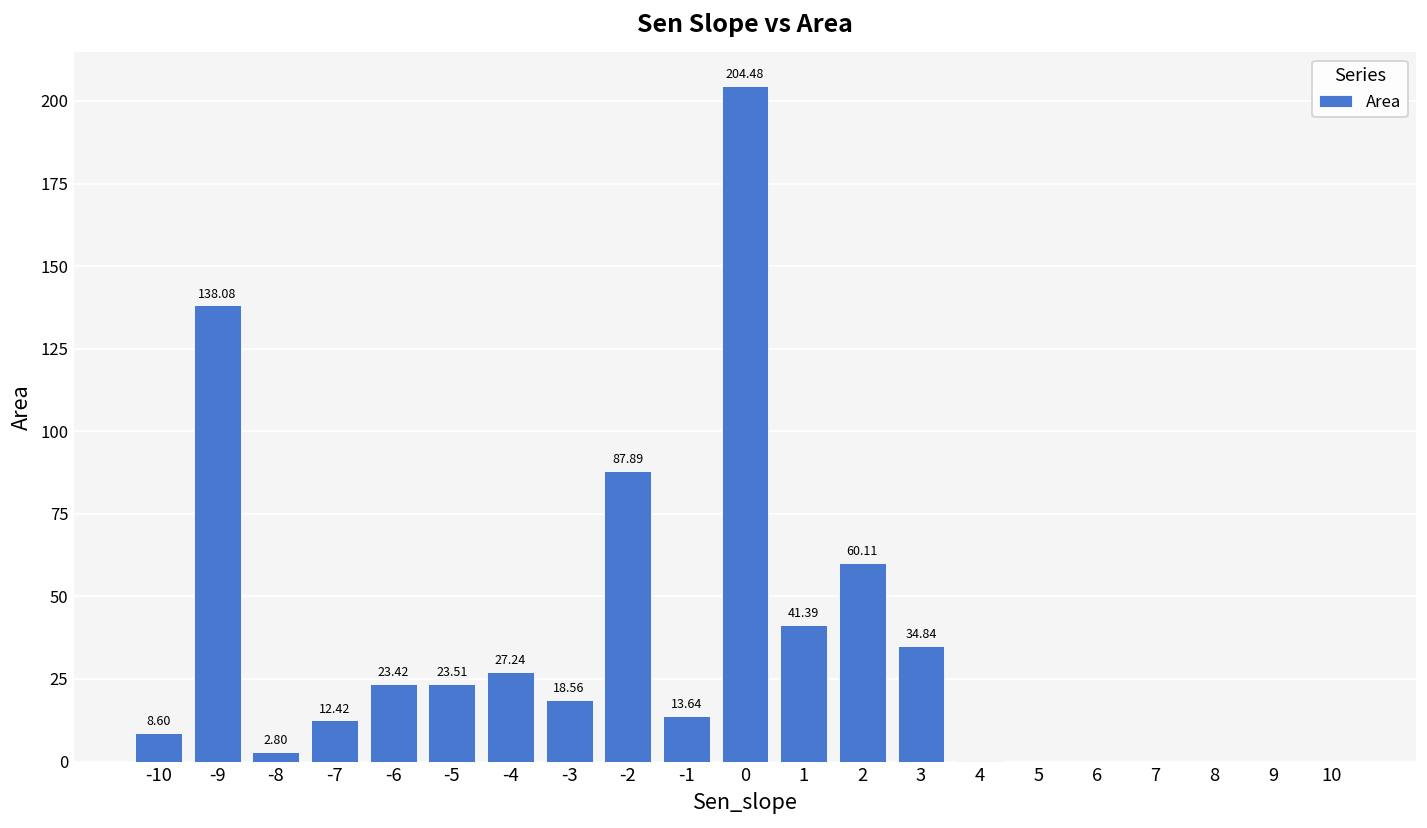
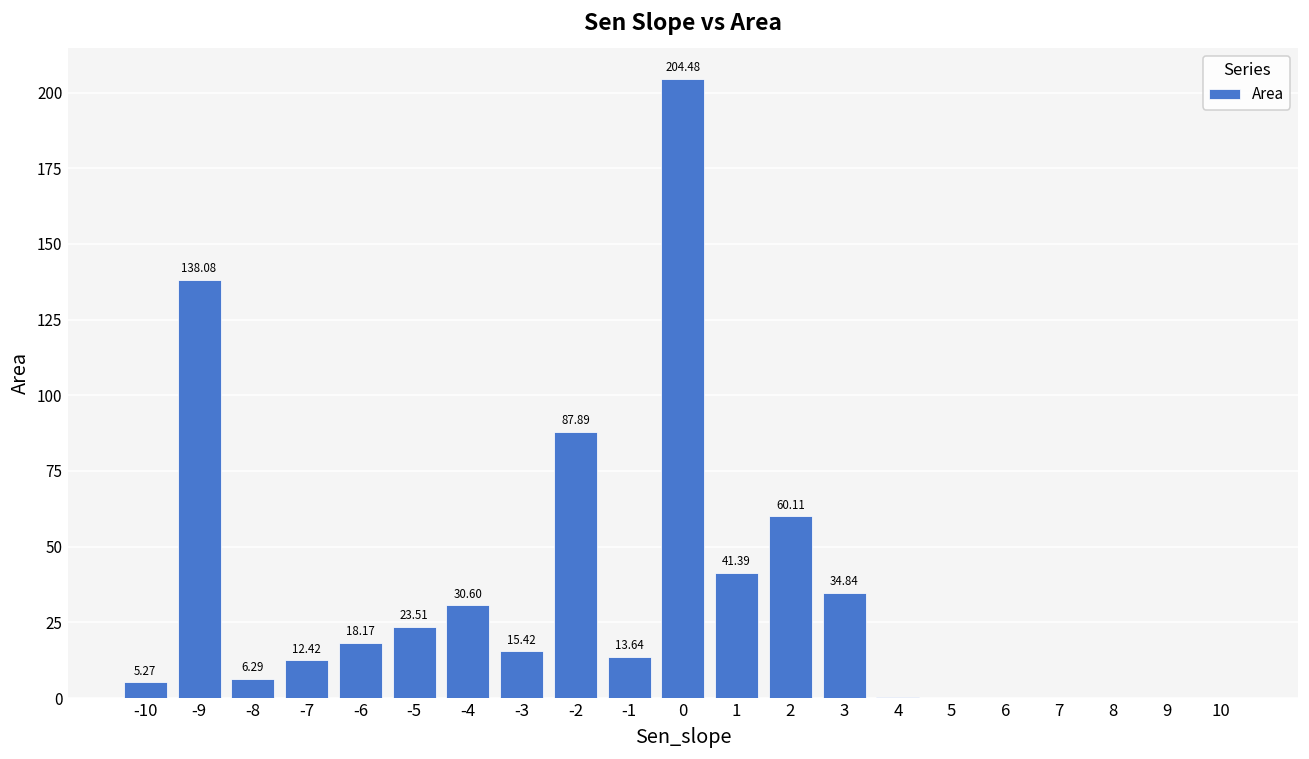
-10: 8.60 -> 5.27
-8: 2.80 -> 6.29
-6: 23.42 -> 18.17
-4: 27.24 -> 30.60
-3: 18.56 -> 15.42
